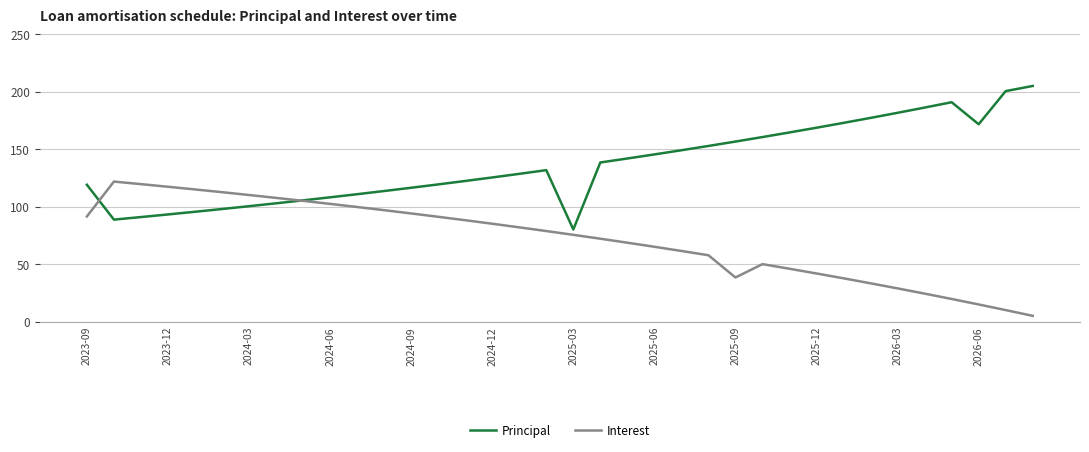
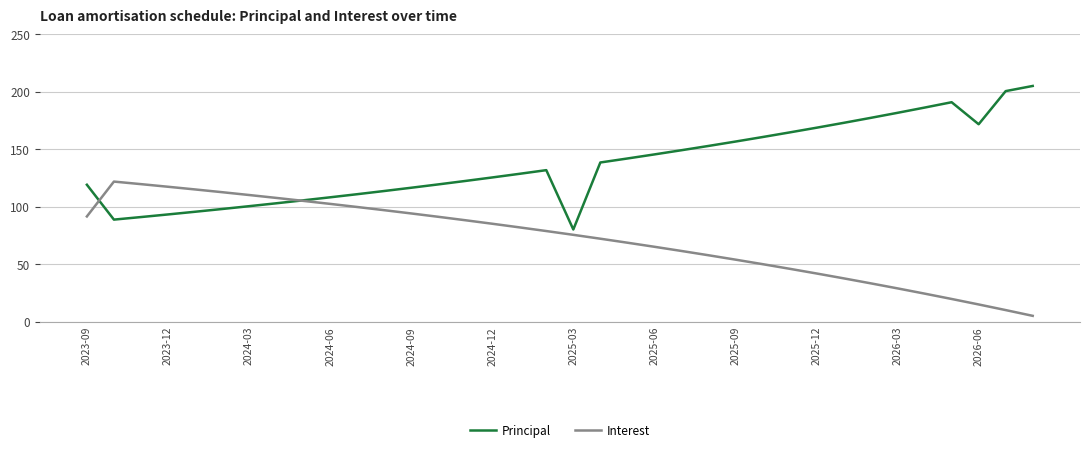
Interest, 2025-09: 39 -> 54
